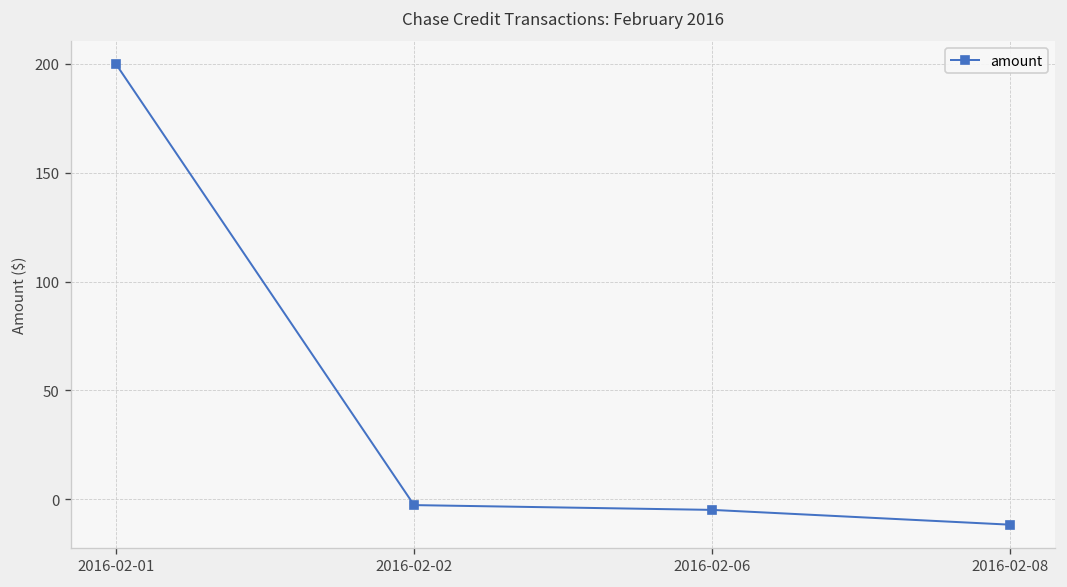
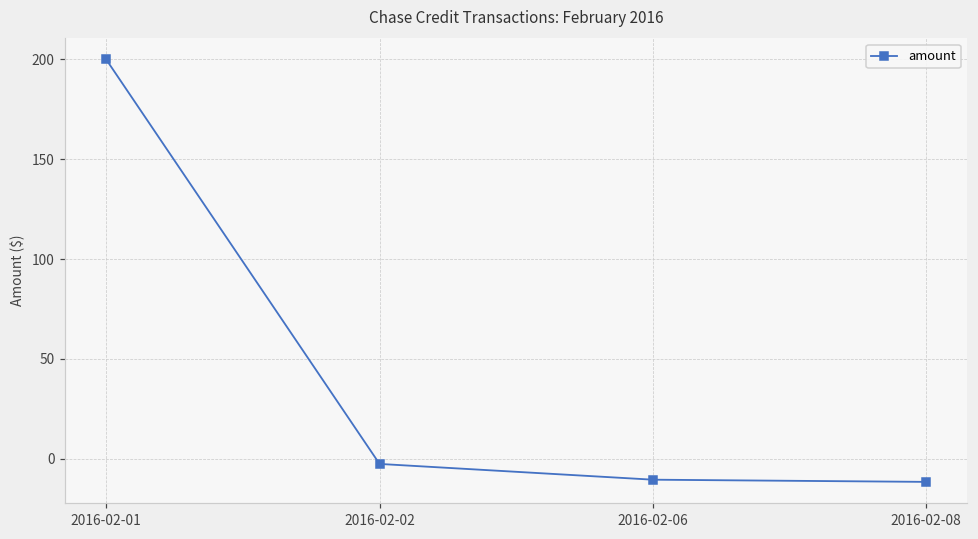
2016-02-06: -5 -> -11
